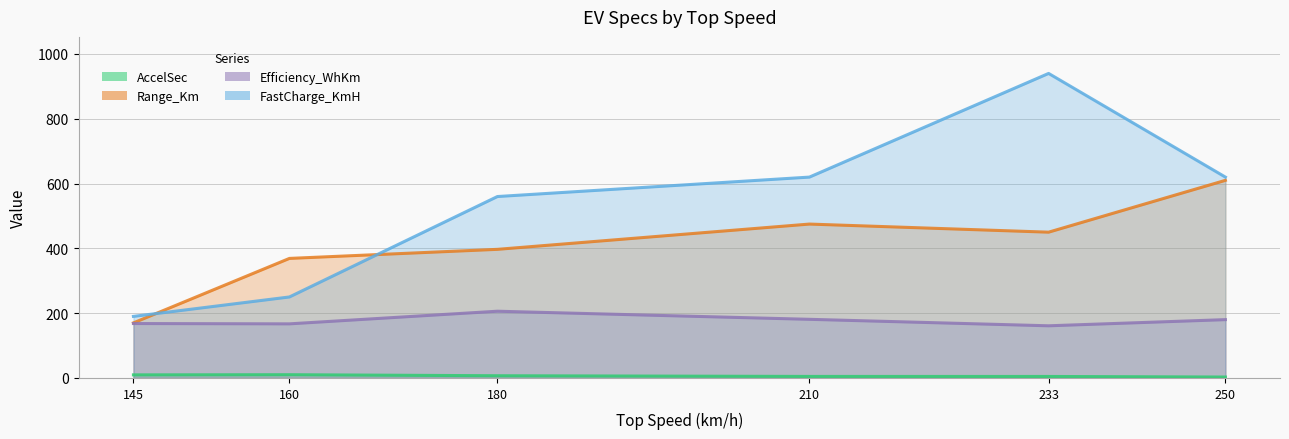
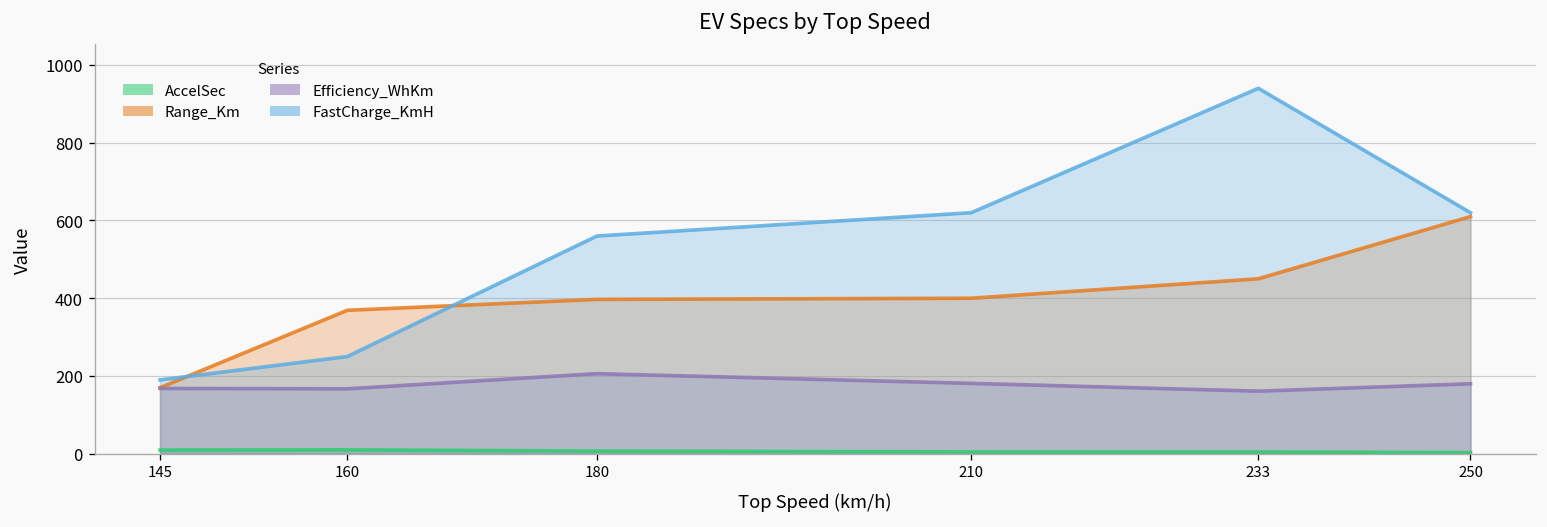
Range_Km, 210: 480 -> 400
